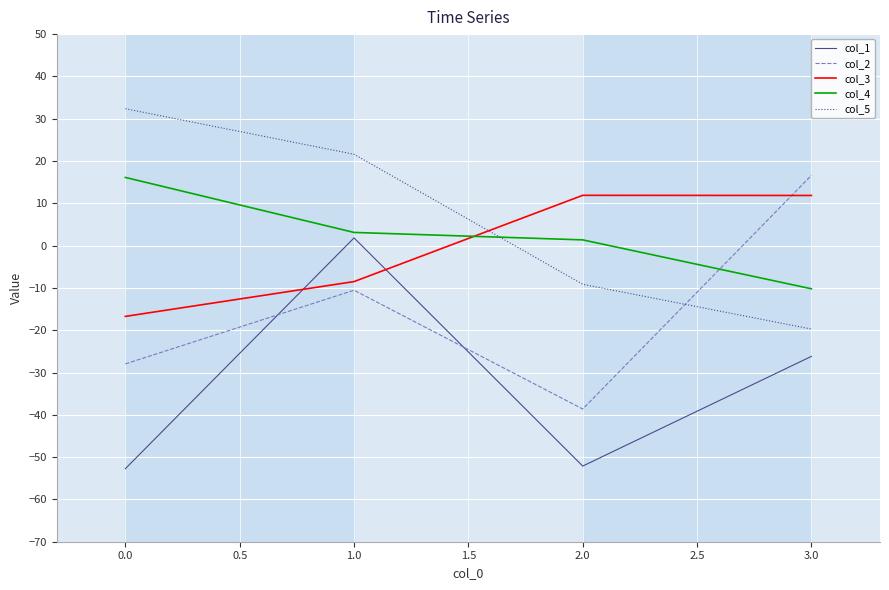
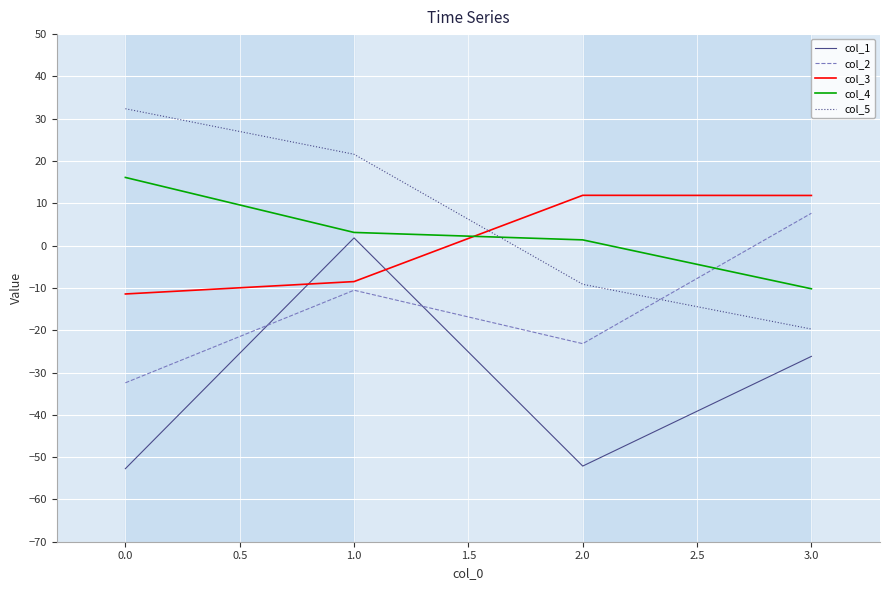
col_2, 0.0: -28 -> -32
col_3, 0.0: -17 -> -11
col_2, 2.0: -39 -> -23
col_2, 3.0: 17 -> 8
